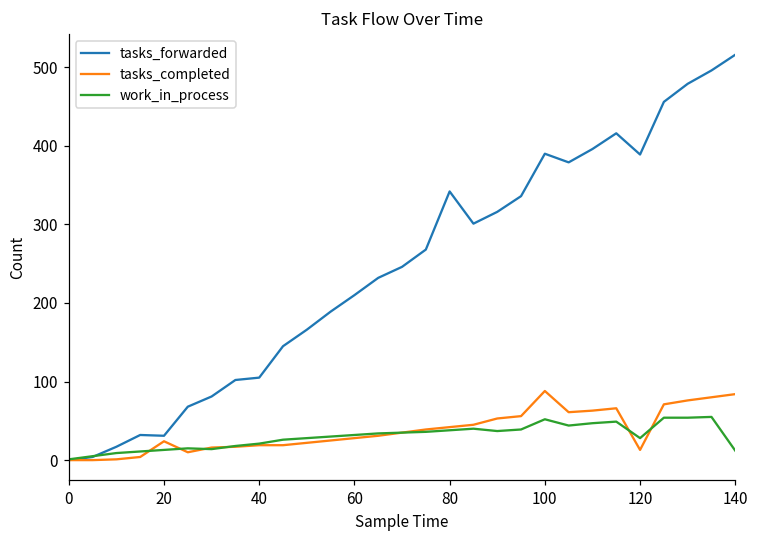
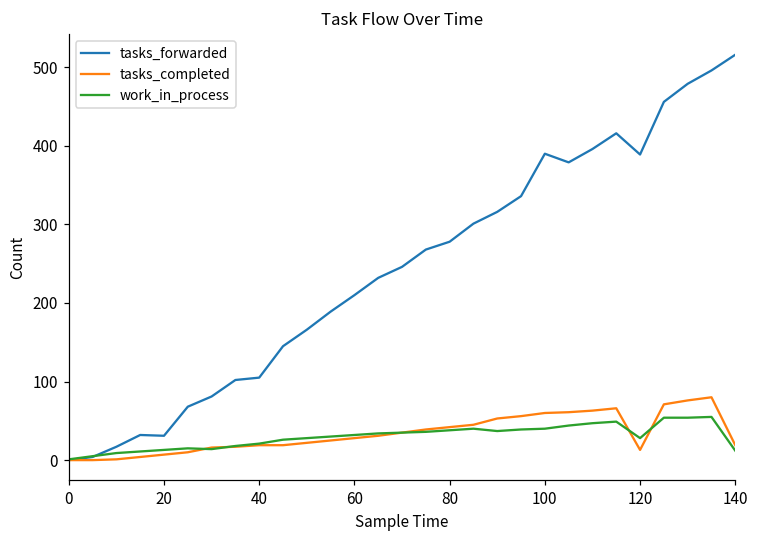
tasks_completed, 20: 20 -> 10
tasks_forwarded, 80: 340 -> 280
tasks_completed, 100: 90 -> 60
work_in_process, 100: 50 -> 40
tasks_completed, 140: 80 -> 20
